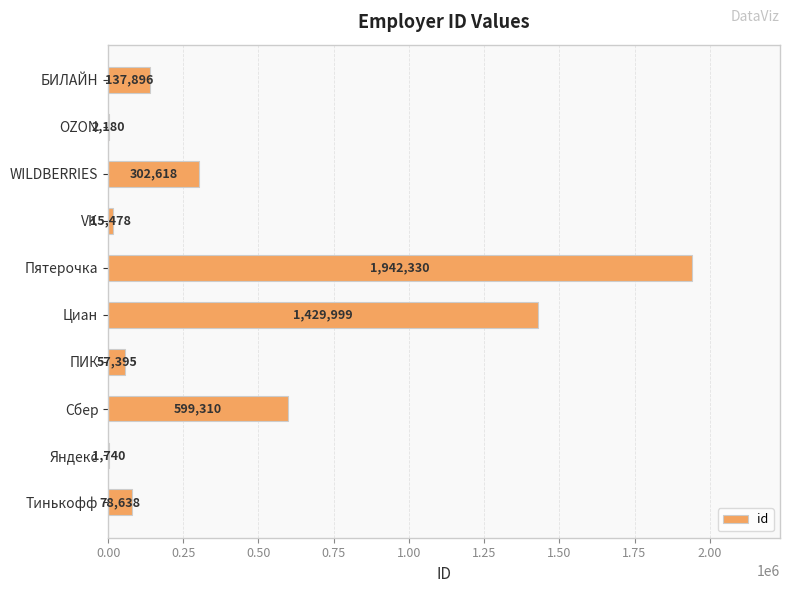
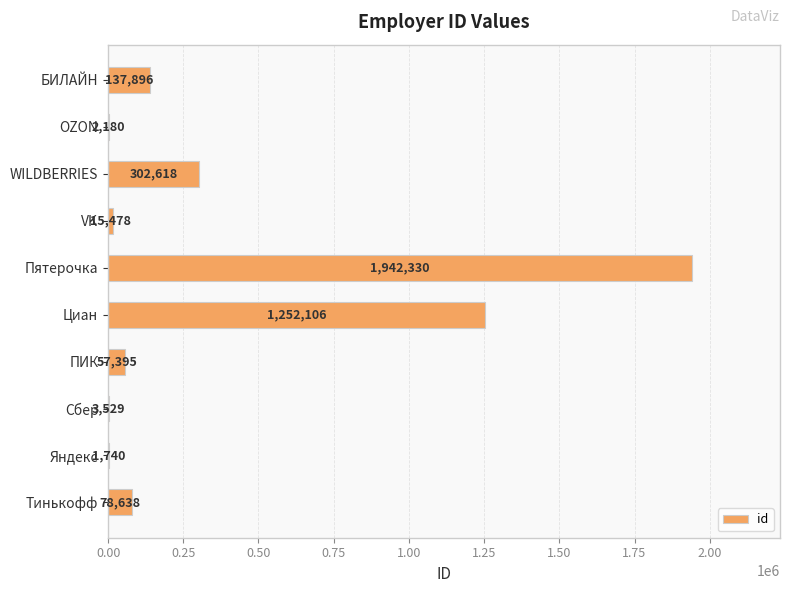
Циан: 1,429,999 -> 1,252,106
Сбер: 599,310 -> 3,529
